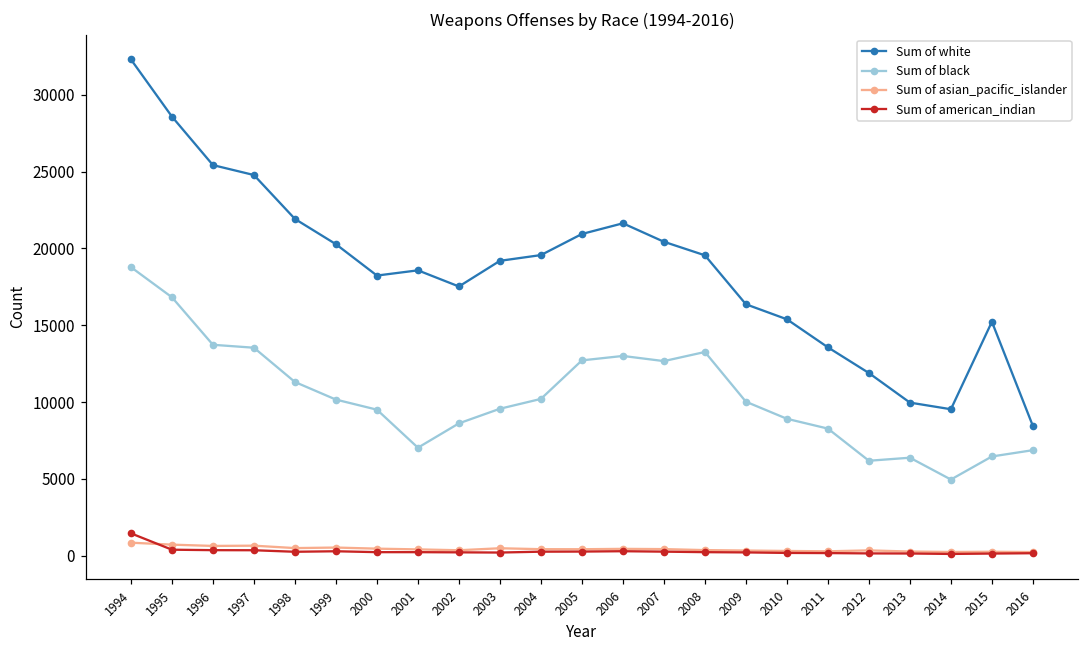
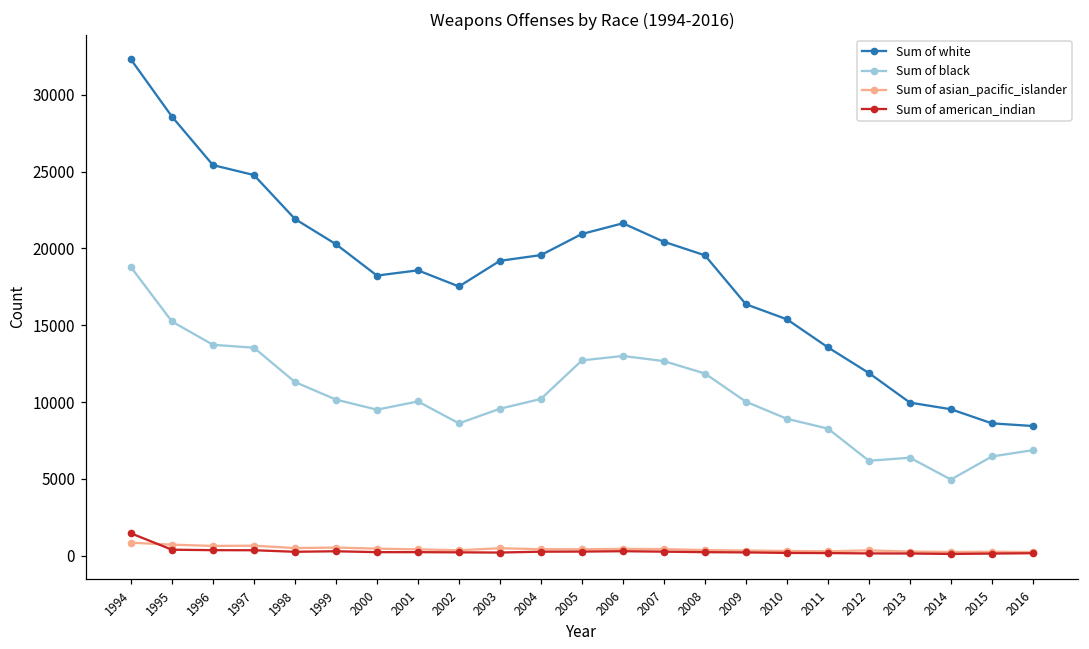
Sum of black, 1995: 16800 -> 15200
Sum of black, 2001: 7000 -> 10000
Sum of black, 2008: 13300 -> 11900
Sum of white, 2015: 15200 -> 8600
